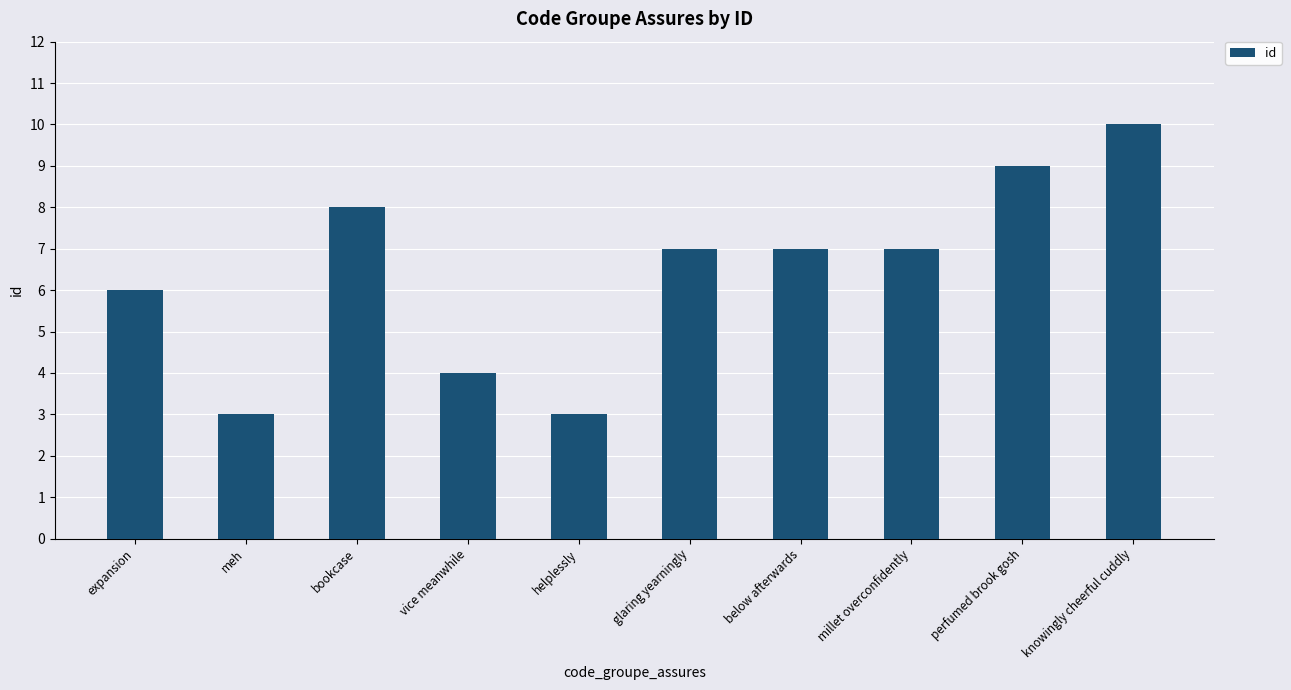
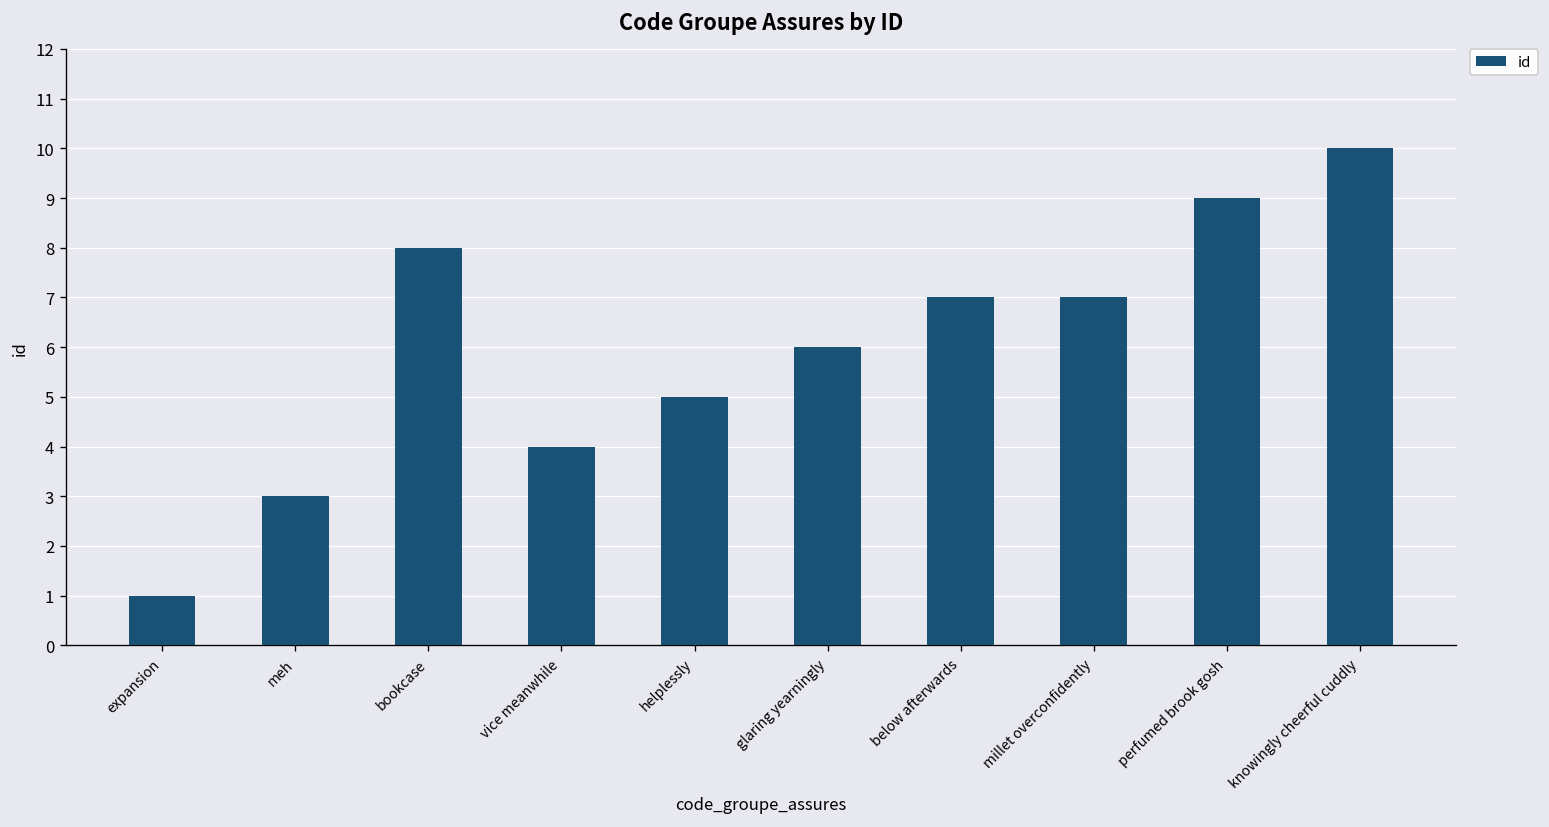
expansion: 6 -> 1
helplessly: 3 -> 5
glaring yearningly: 7 -> 6
